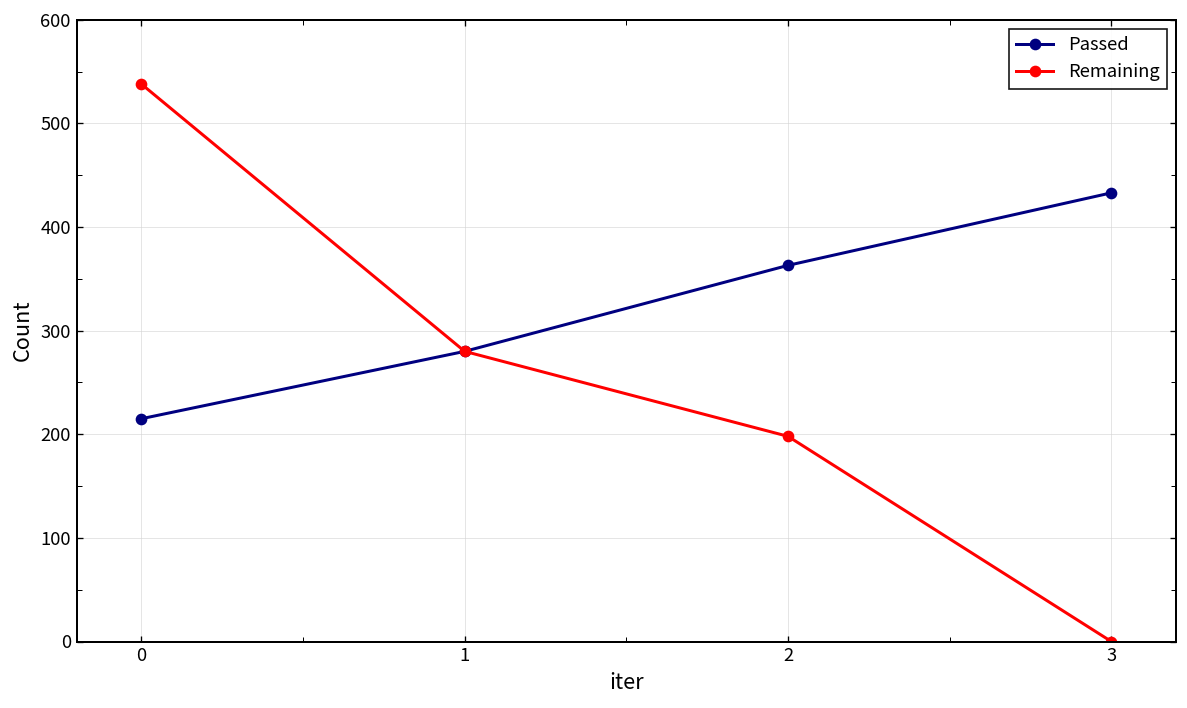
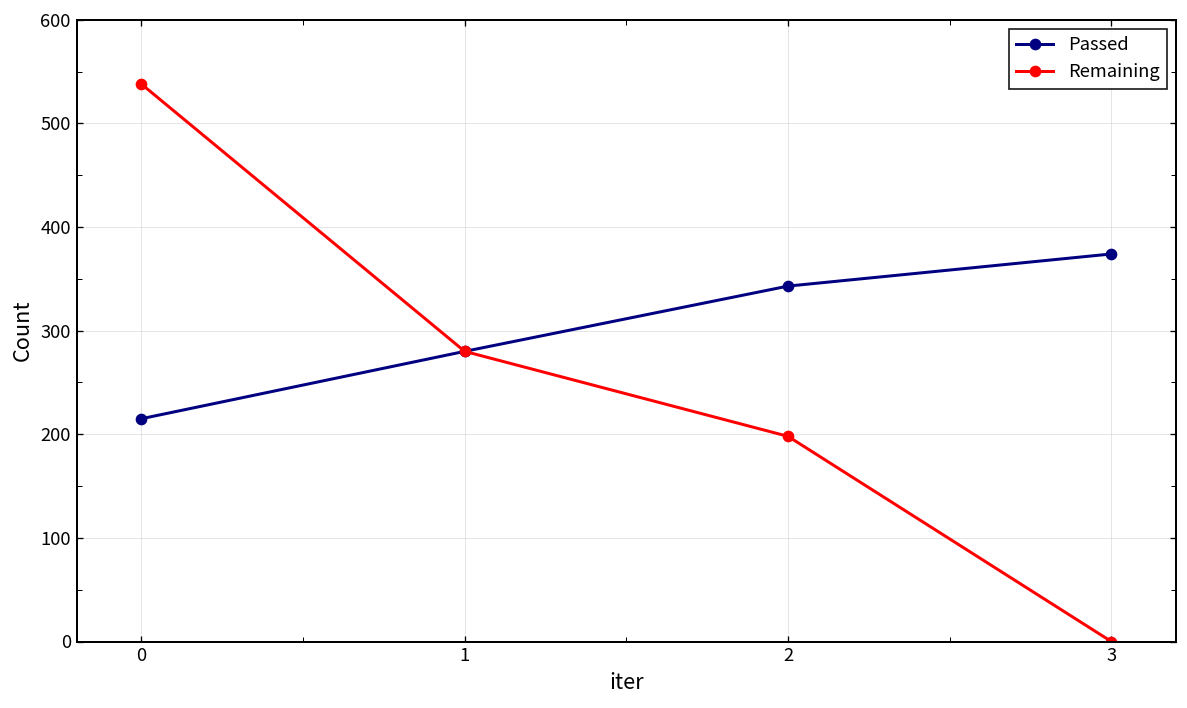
Passed, 2: 360 -> 340
Passed, 3: 430 -> 370
